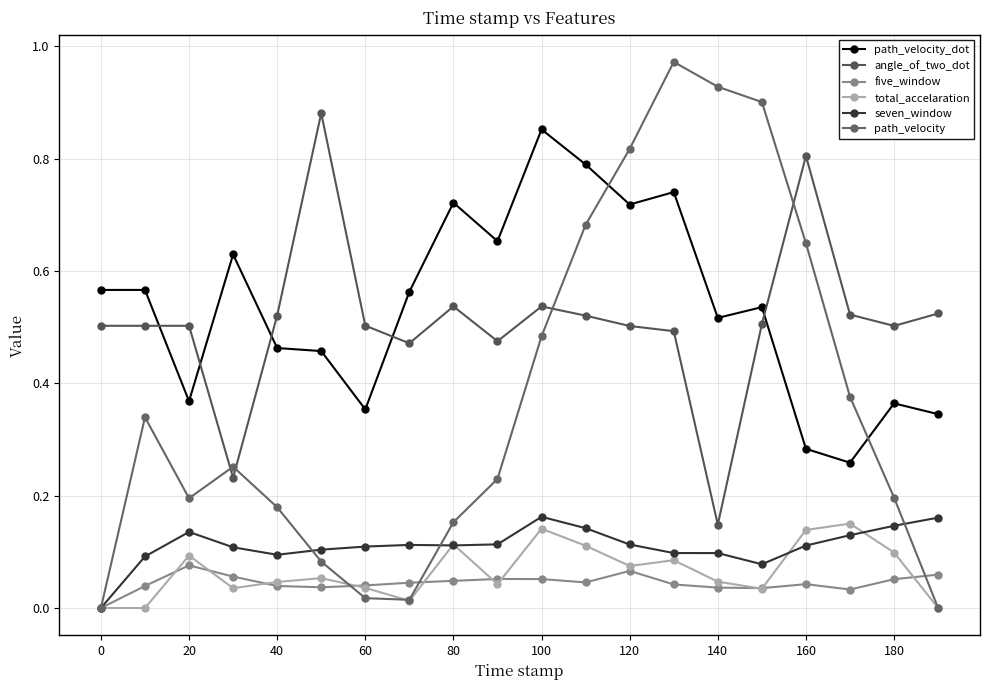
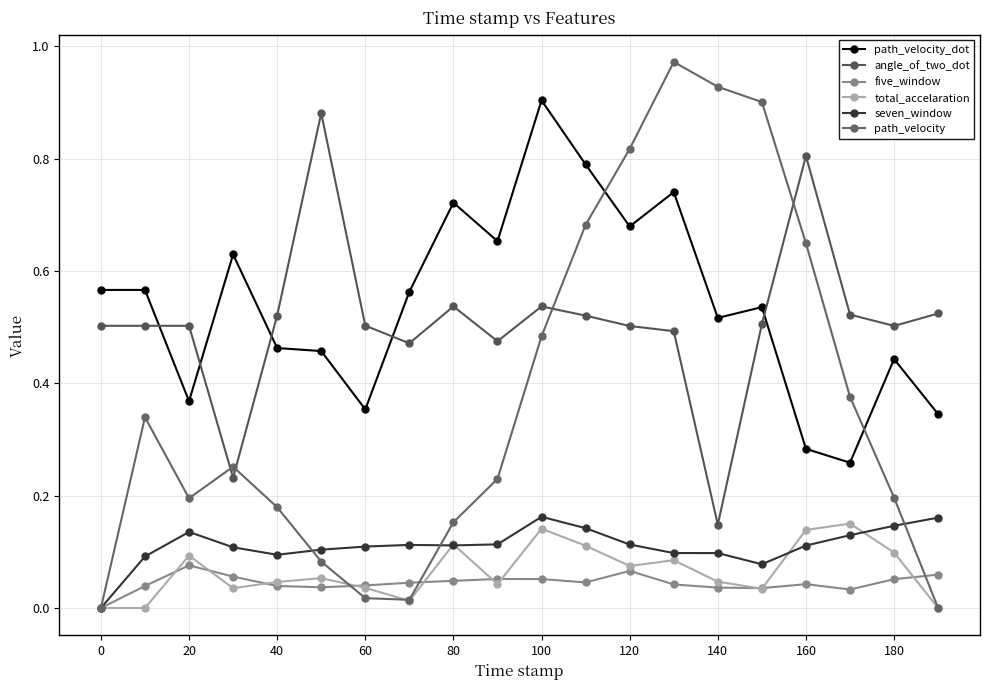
path_velocity_dot, 100: 0.85 -> 0.90
path_velocity_dot, 120: 0.72 -> 0.68
path_velocity_dot, 180: 0.36 -> 0.44
